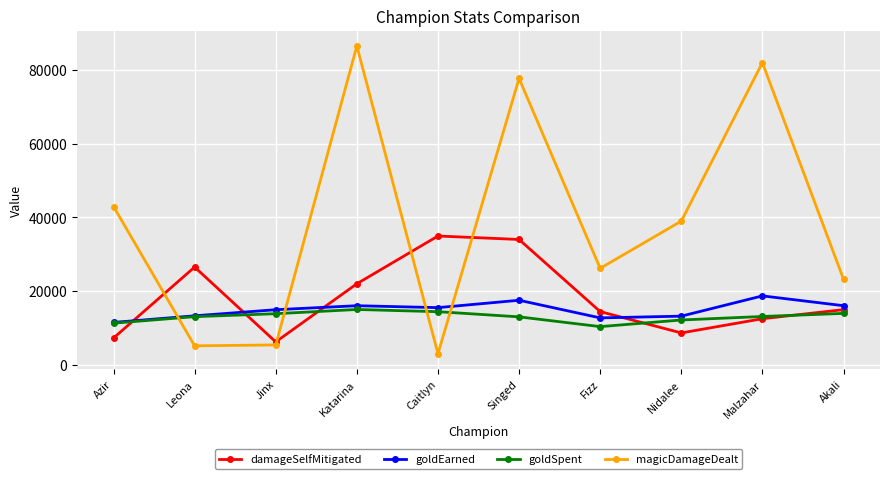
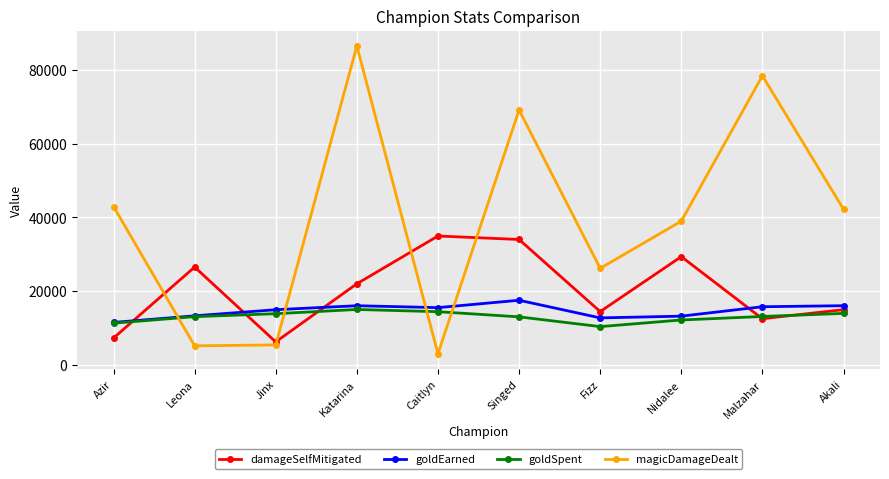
magicDamageDealt, Singed: 78000 -> 69000
damageSelfMitigated, Nidalee: 9000 -> 29000
goldEarned, Malzahar: 19000 -> 16000
magicDamageDealt, Malzahar: 82000 -> 78000
magicDamageDealt, Akali: 23000 -> 42000
